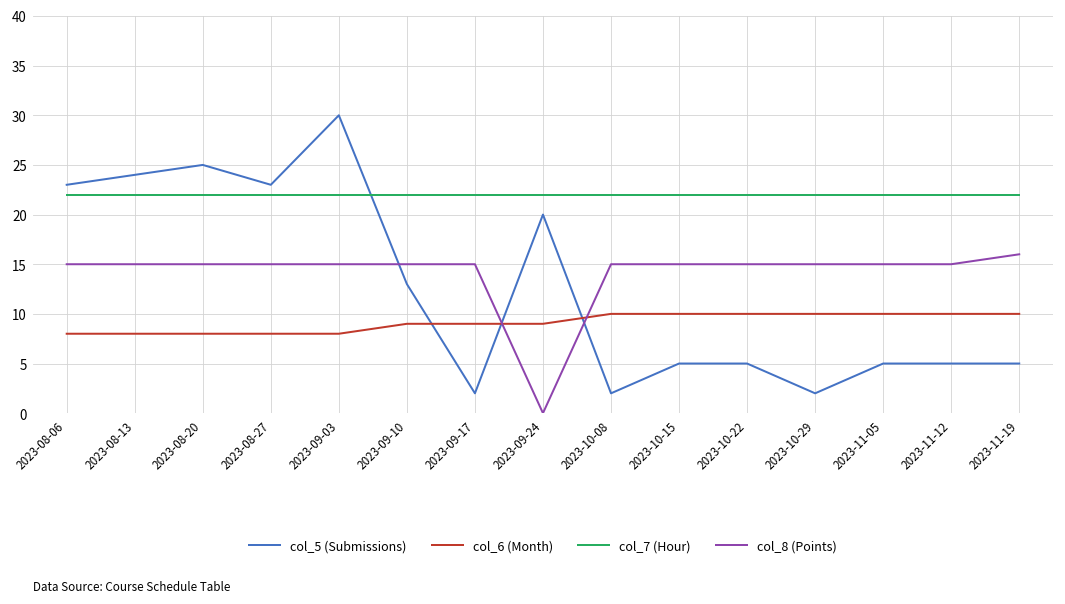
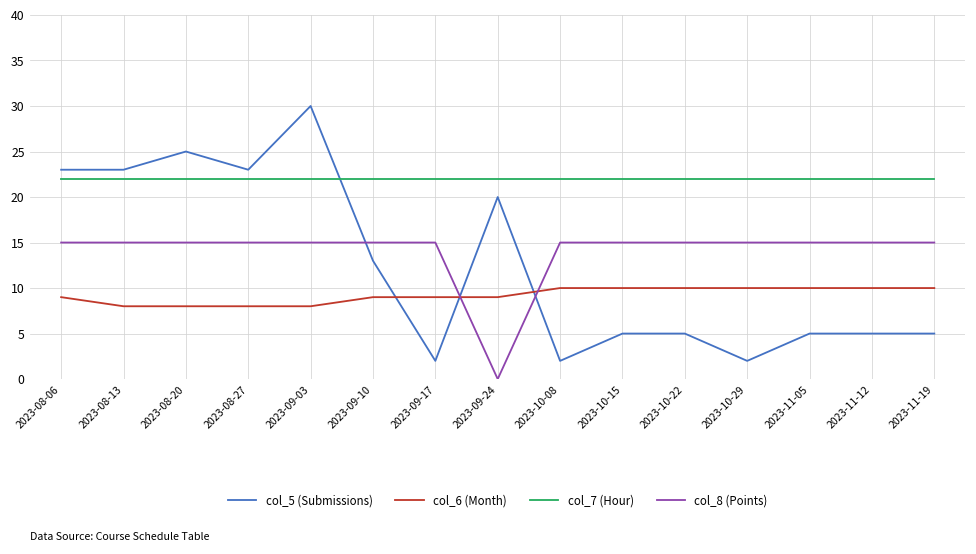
col_6 (Month), 2023-08-06: 8 -> 9
col_5 (Submissions), 2023-08-13: 24 -> 23
col_8 (Points), 2023-11-19: 16 -> 15
